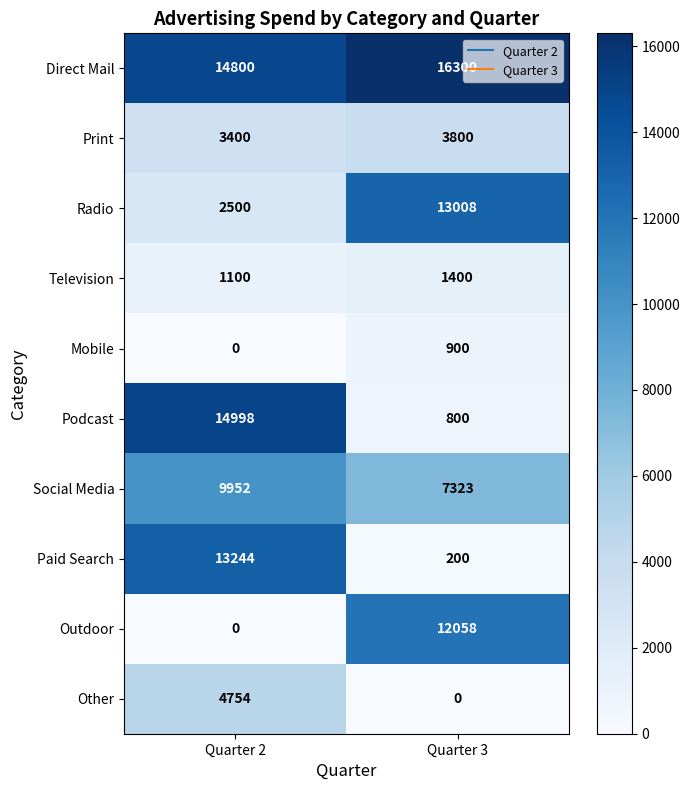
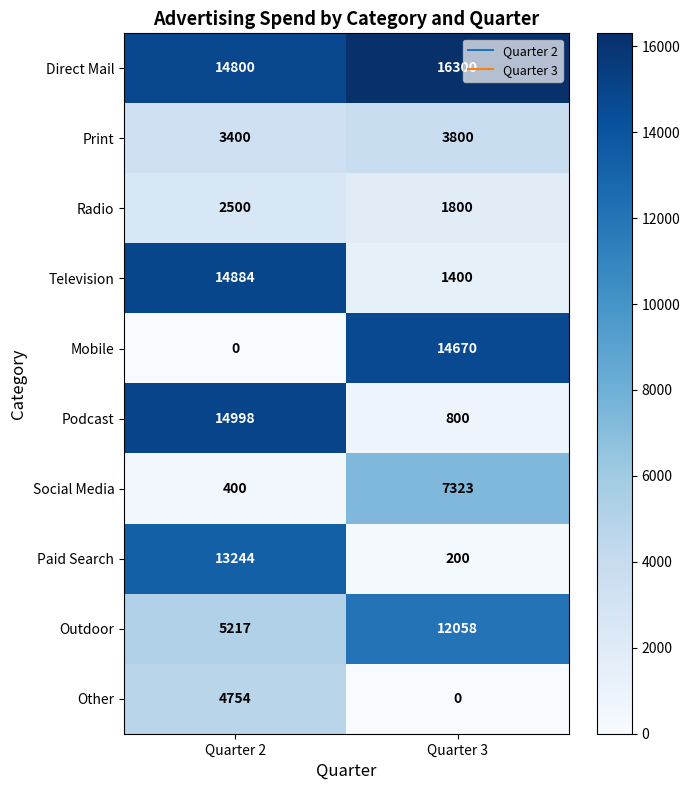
Radio, Quarter 3: 13008 -> 1800
Television, Quarter 2: 1100 -> 14884
Mobile, Quarter 3: 900 -> 14670
Social Media, Quarter 2: 9952 -> 400
Outdoor, Quarter 2: 0 -> 5217
